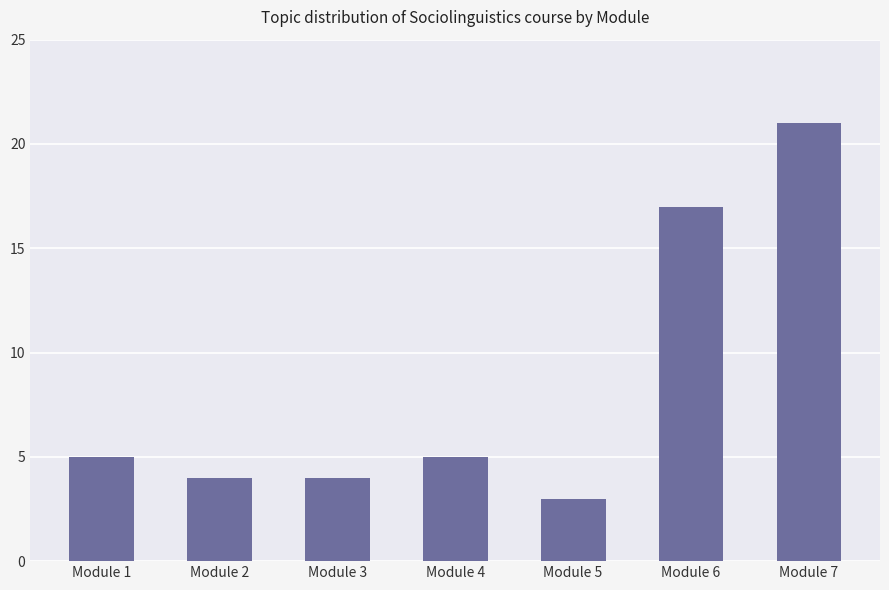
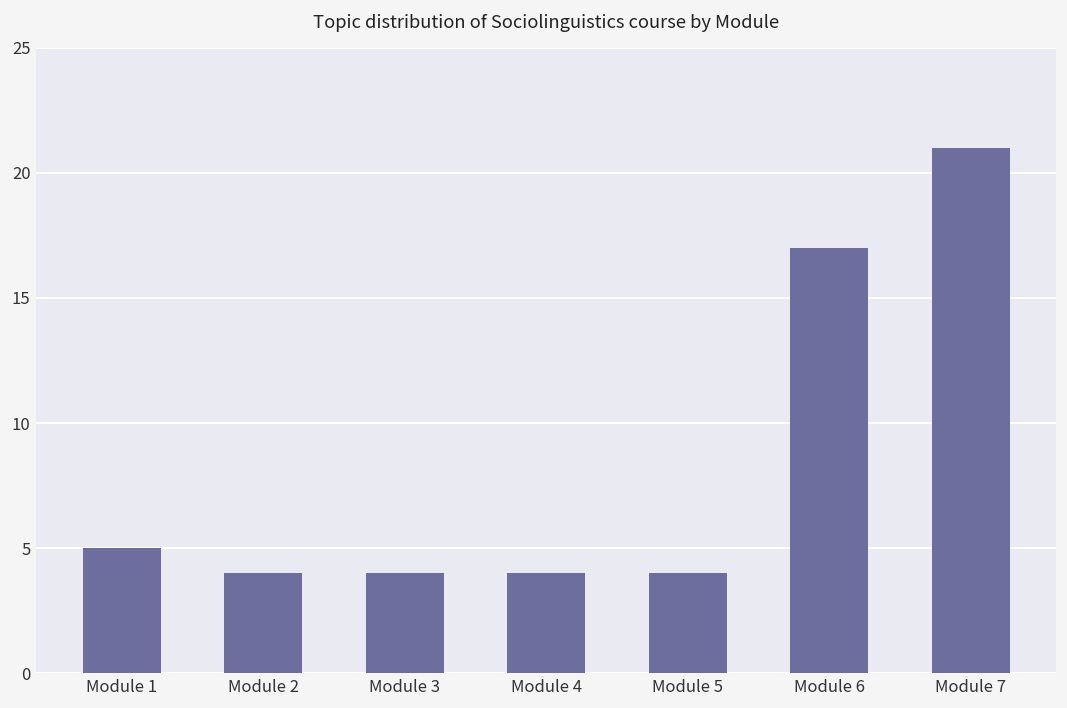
Module 4: 5 -> 4
Module 5: 3 -> 4
